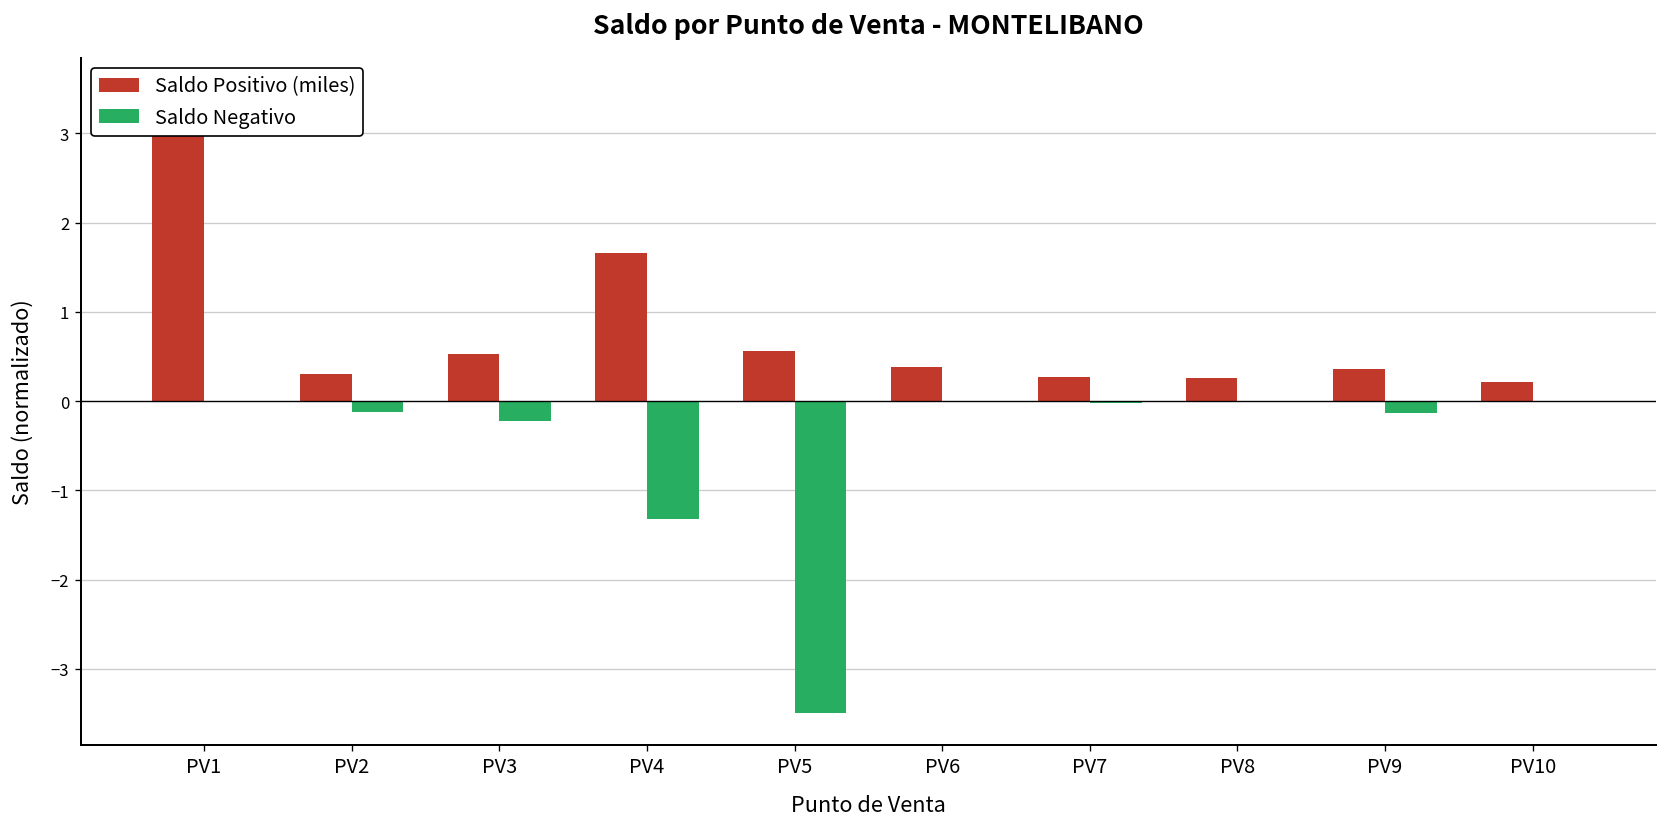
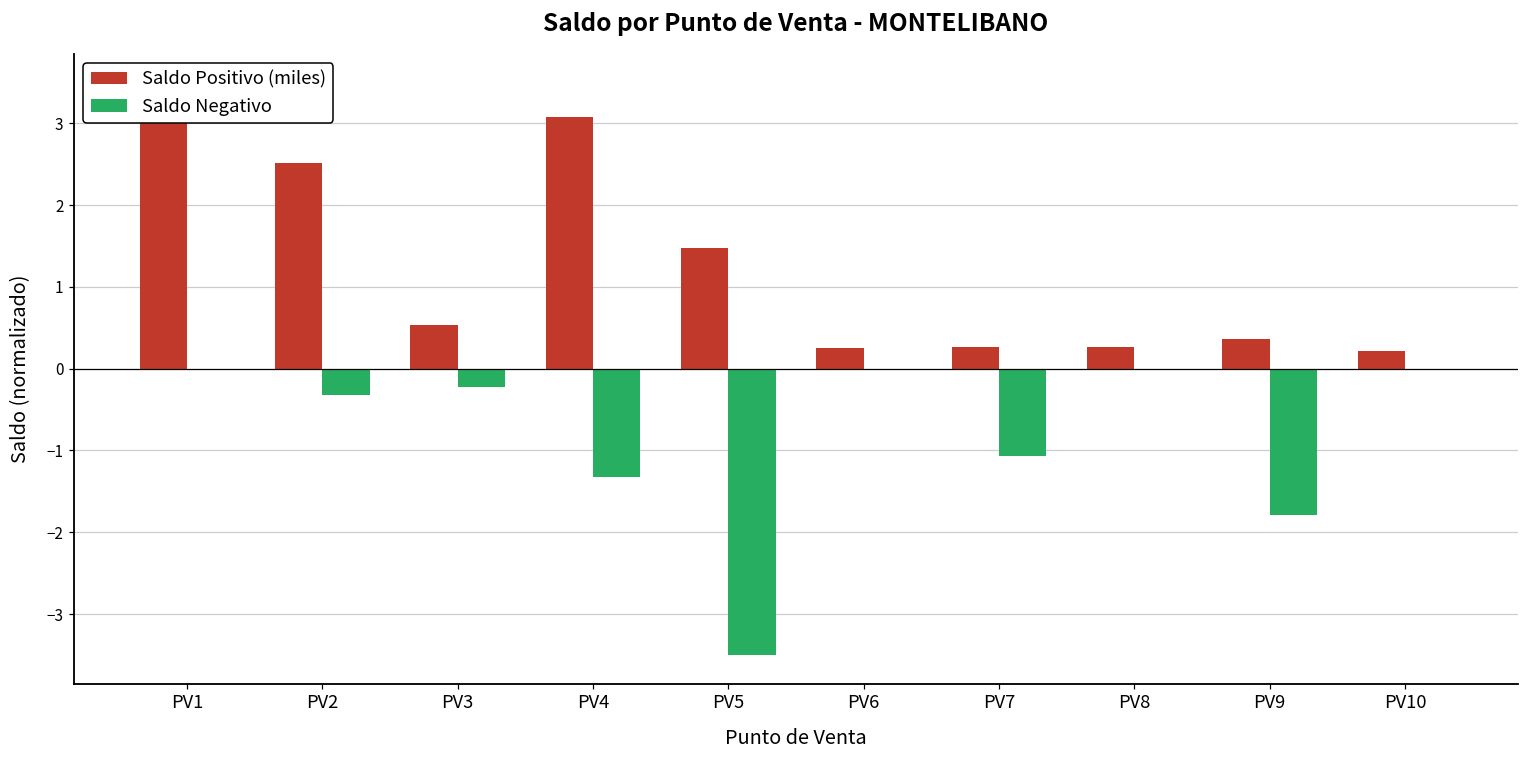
Saldo Positivo (miles), PV2: 0.3 -> 2.5
Saldo Negativo, PV2: -0.1 -> -0.3
Saldo Positivo (miles), PV4: 1.7 -> 3.1
Saldo Positivo (miles), PV5: 0.6 -> 1.5
Saldo Positivo (miles), PV6: 0.4 -> 0.3
Saldo Negativo, PV7: 0.0 -> -1.1
Saldo Negativo, PV9: -0.1 -> -1.8
